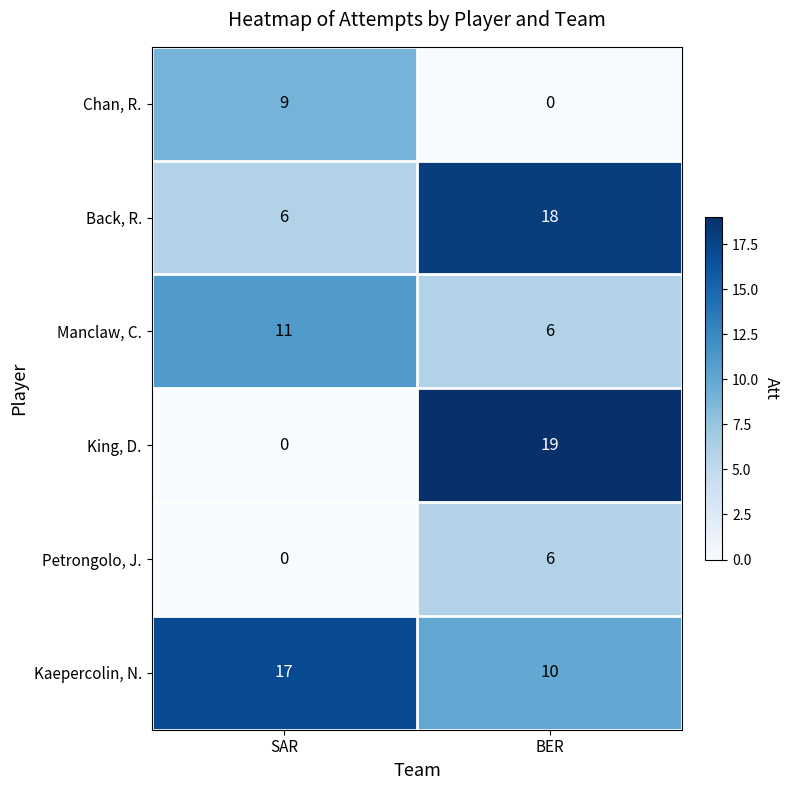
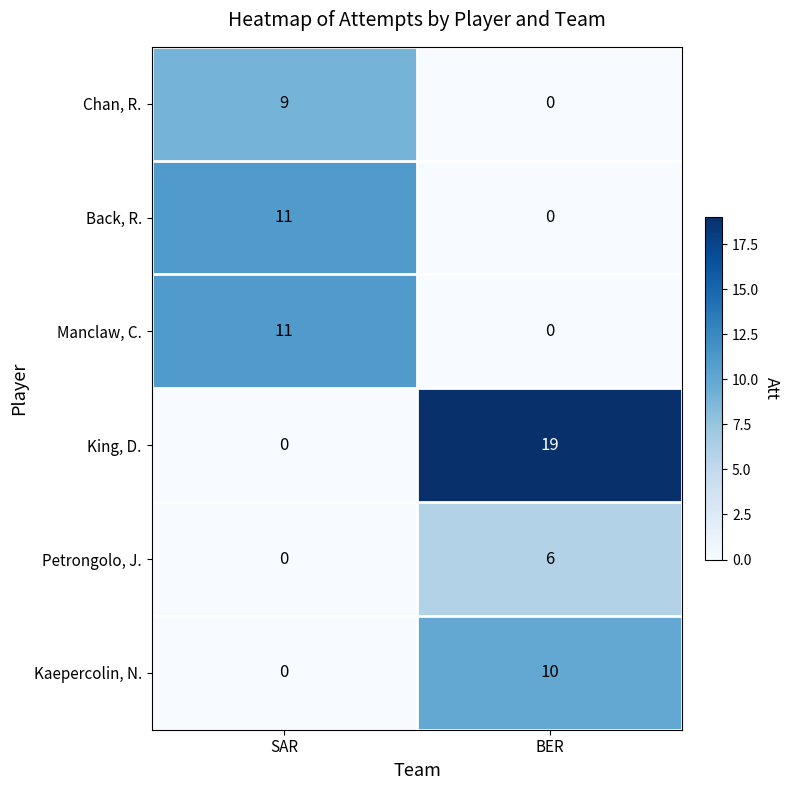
Back, R., SAR: 6 -> 11
Back, R., BER: 18 -> 0
Manclaw, C., BER: 6 -> 0
Kaepercolin, N., SAR: 17 -> 0
